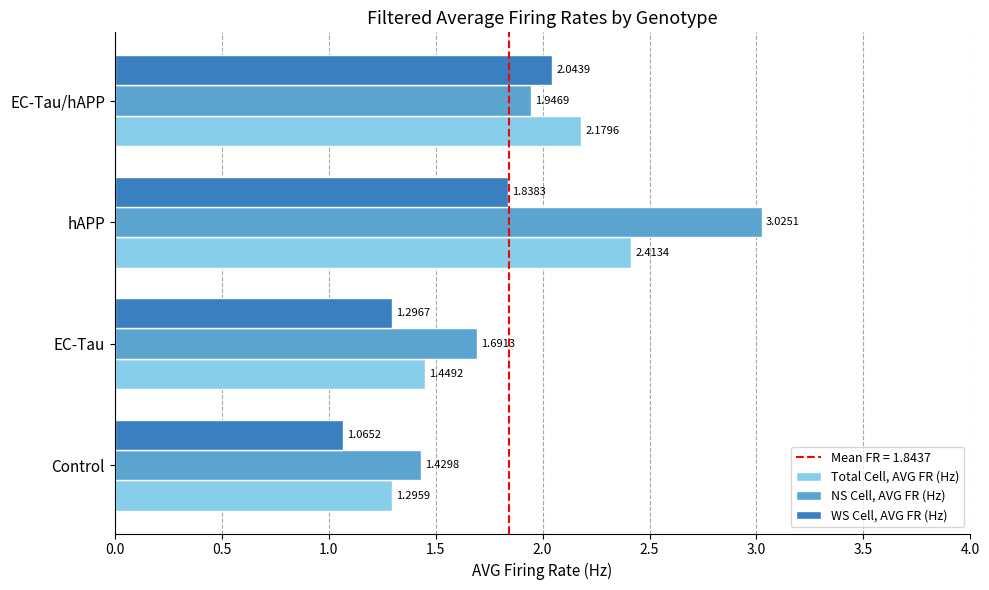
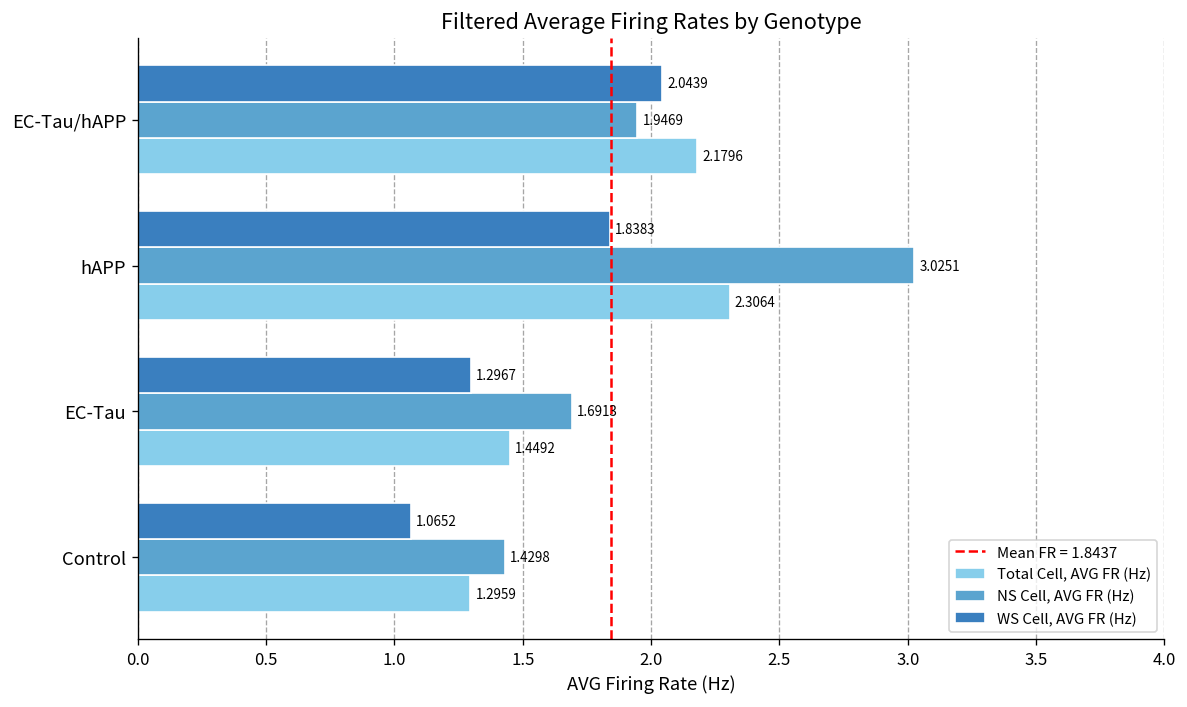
Total Cell, AVG FR (Hz), hAPP: 2.4134 -> 2.3064
